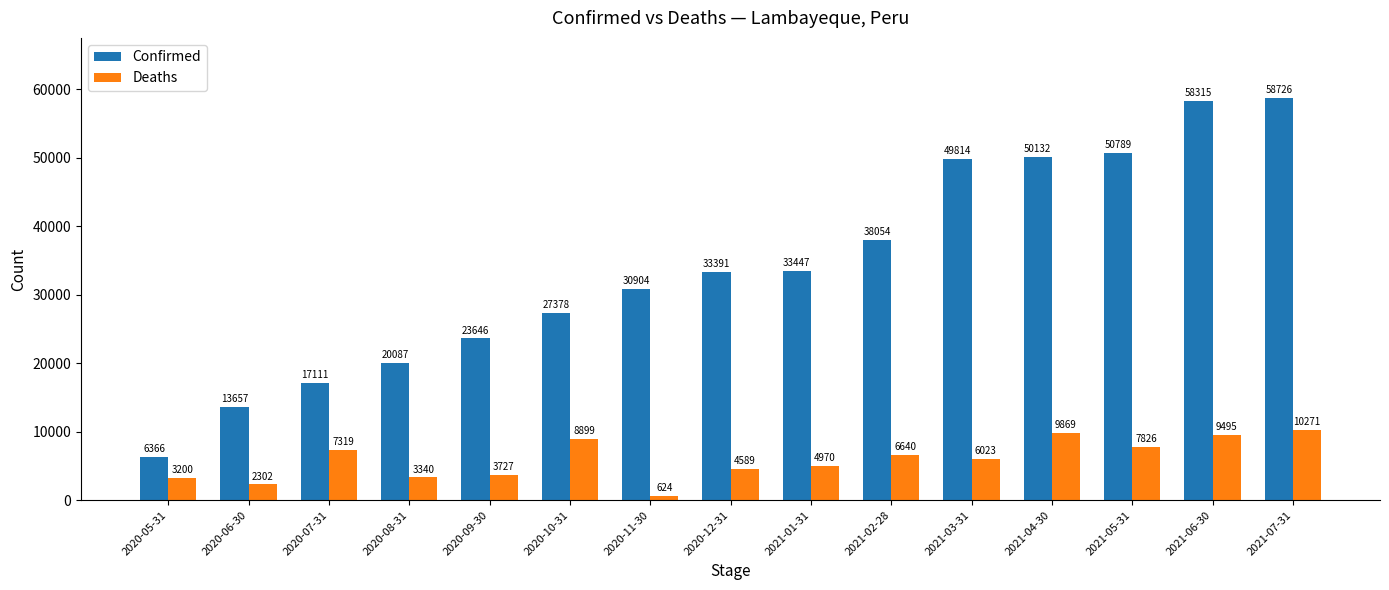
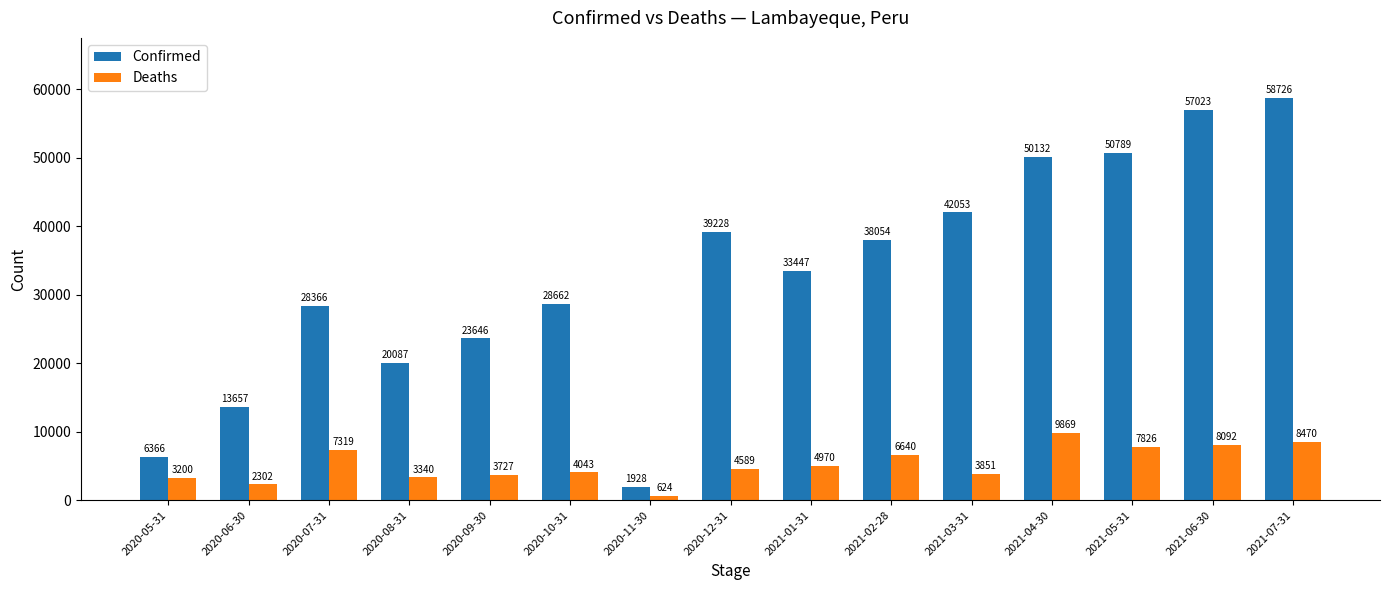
Confirmed, 2020-07-31: 17111 -> 28366
Confirmed, 2020-10-31: 27378 -> 28662
Deaths, 2020-10-31: 8899 -> 4043
Confirmed, 2020-11-30: 30904 -> 1928
Confirmed, 2020-12-31: 33391 -> 39228
Confirmed, 2021-03-31: 49814 -> 42053
Deaths, 2021-03-31: 6023 -> 3851
Confirmed, 2021-06-30: 58315 -> 57023
Deaths, 2021-06-30: 9495 -> 8092
Deaths, 2021-07-31: 10271 -> 8470
